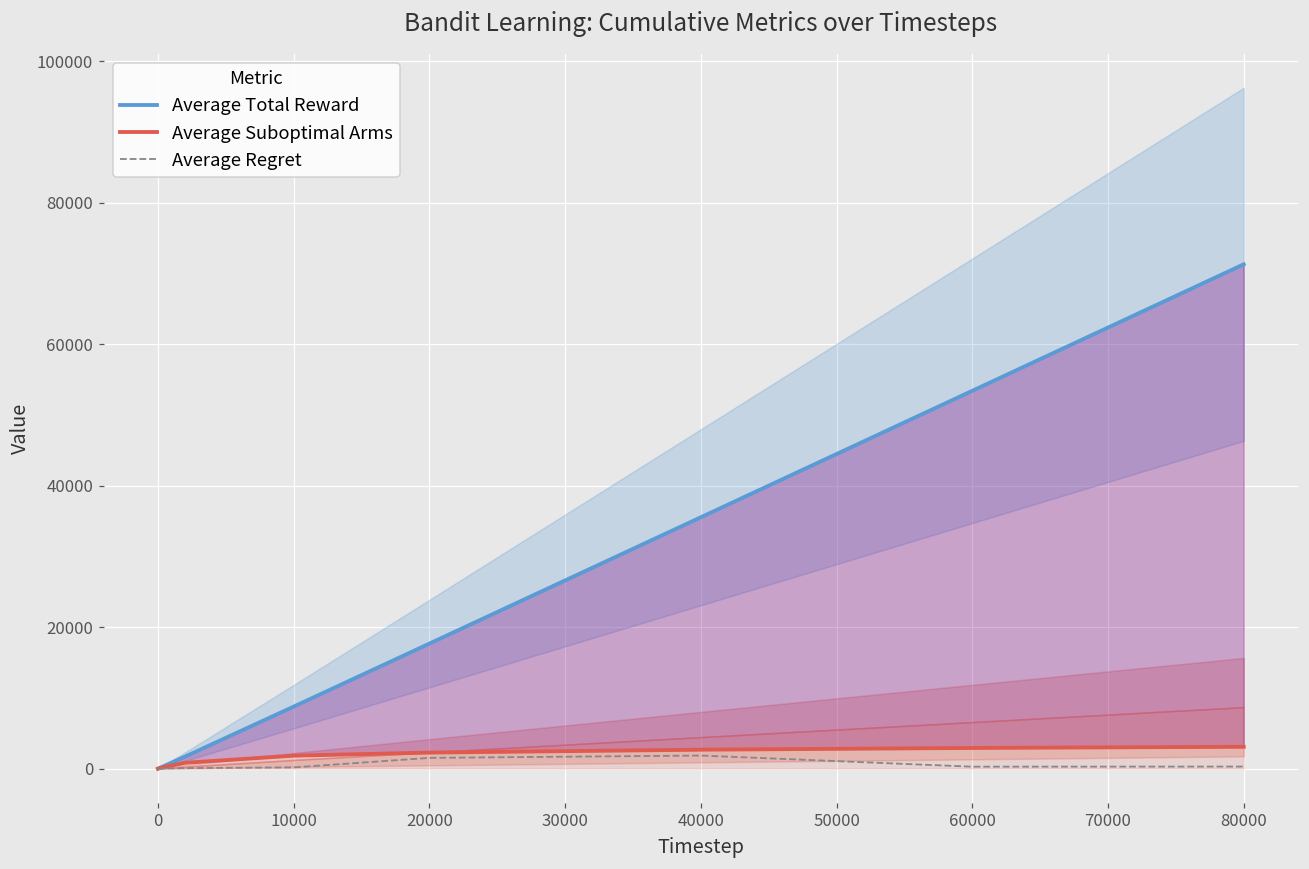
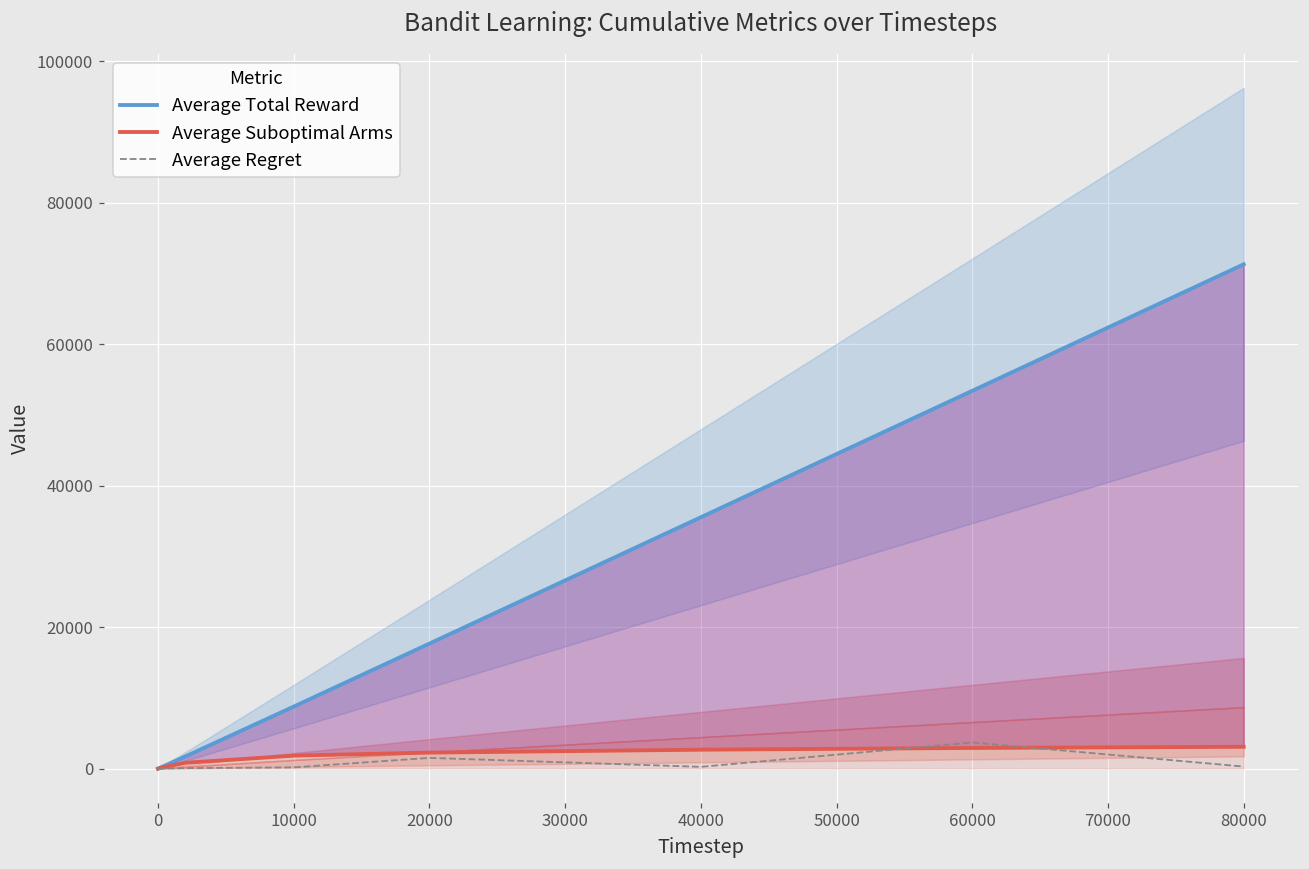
Average Regret, 40000: 2000 -> 0
Average Regret, 60000: 0 -> 4000
